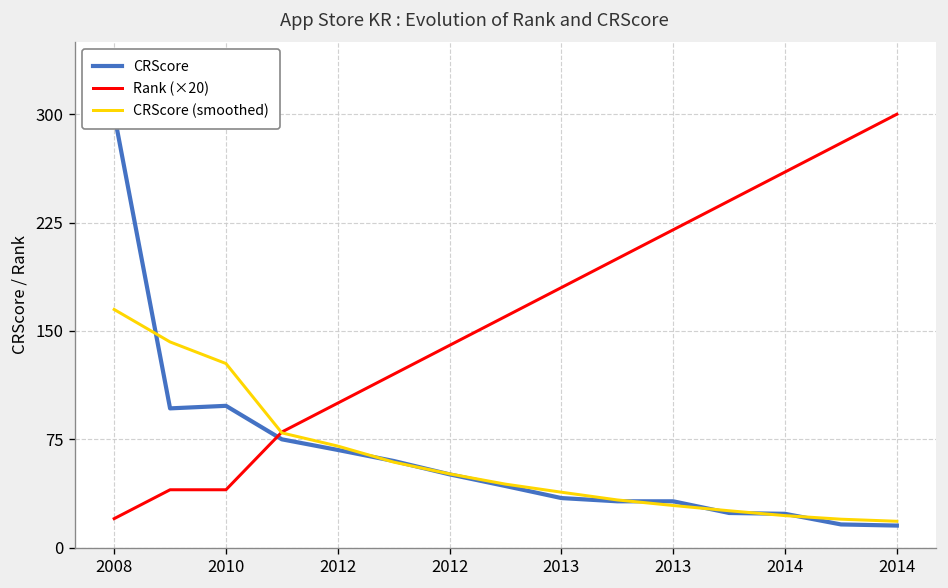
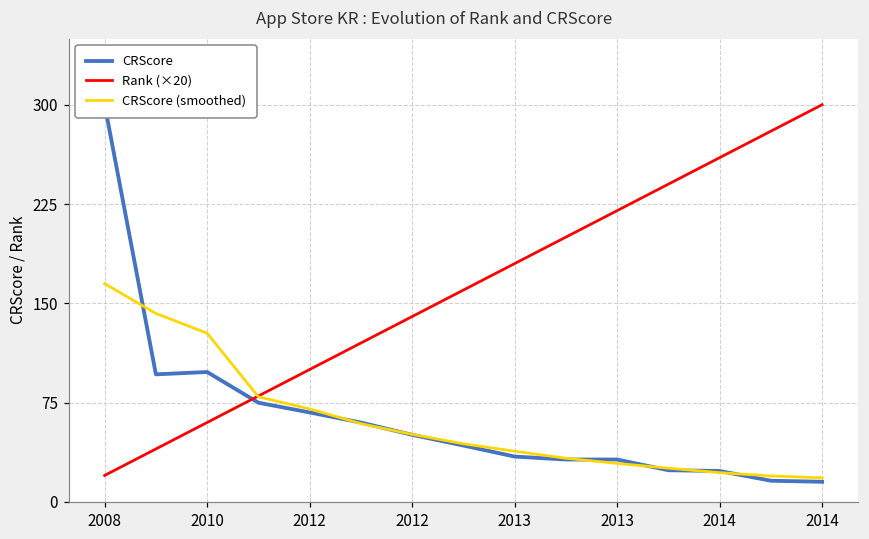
Rank (×20), 2010: 40 -> 60
